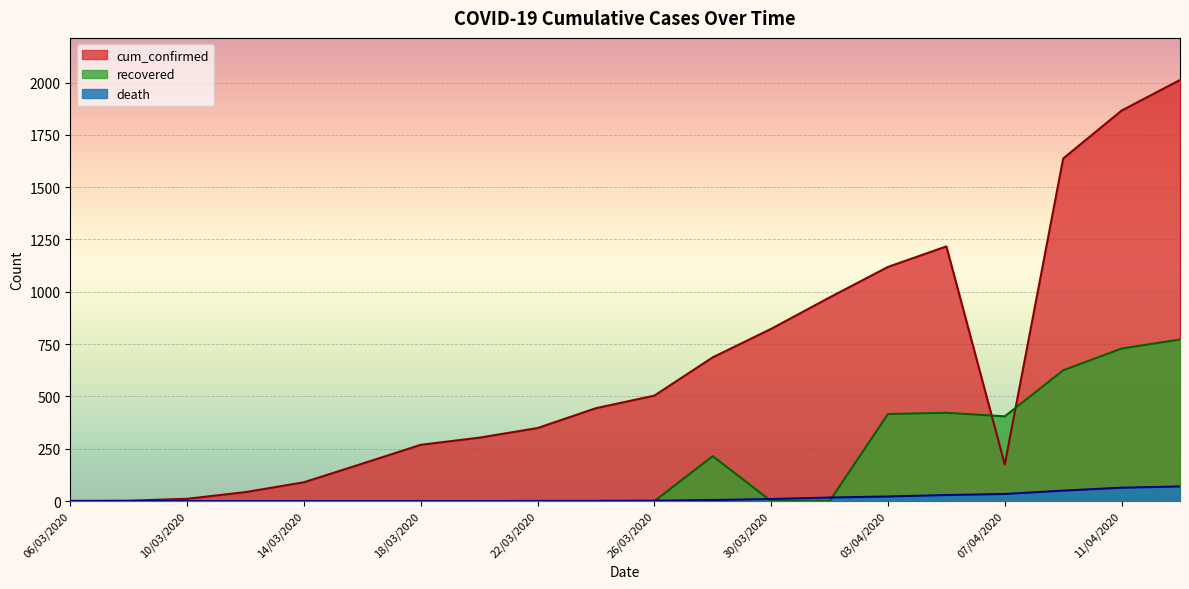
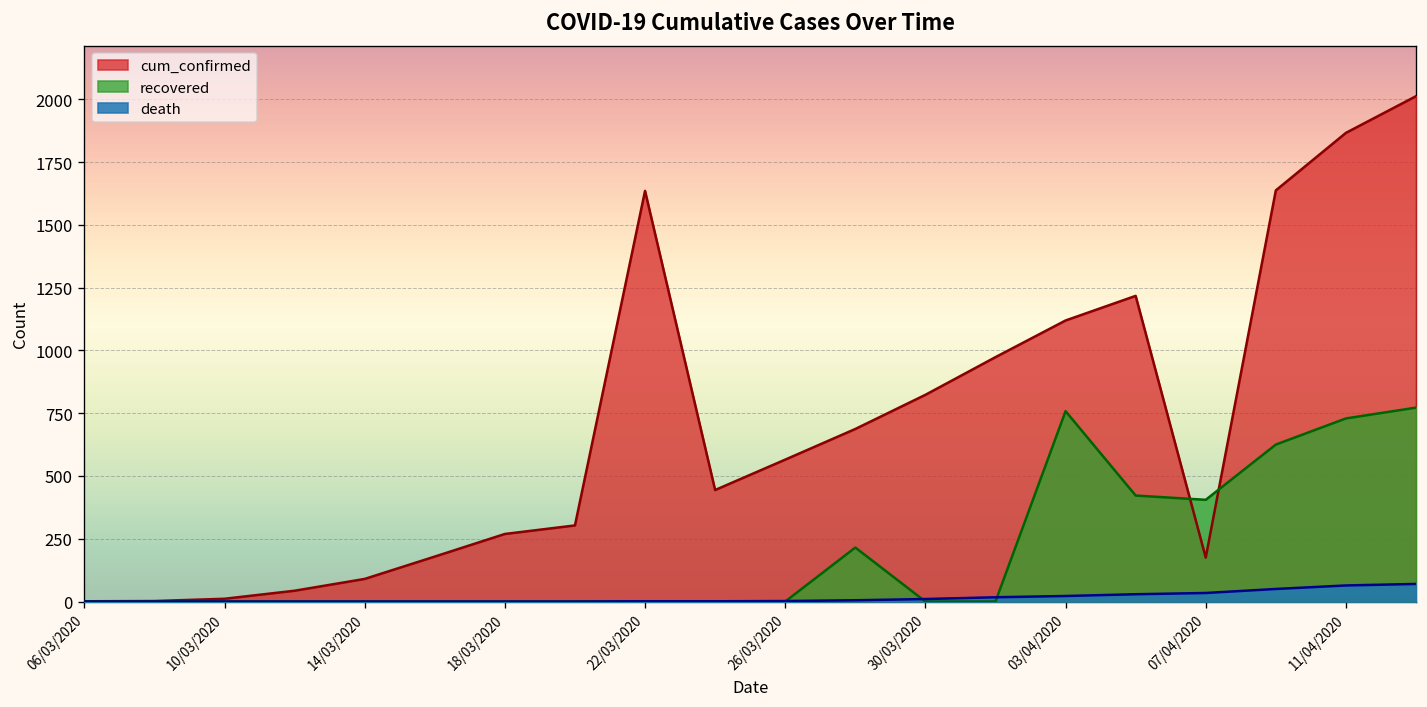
cum_confirmed, 22/03/2020: 350 -> 1640
cum_confirmed, 26/03/2020: 500 -> 570
recovered, 03/04/2020: 420 -> 760
